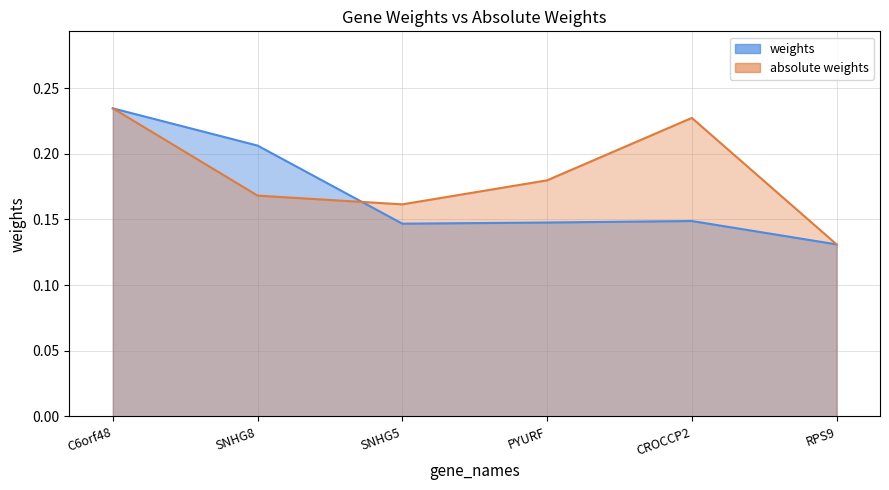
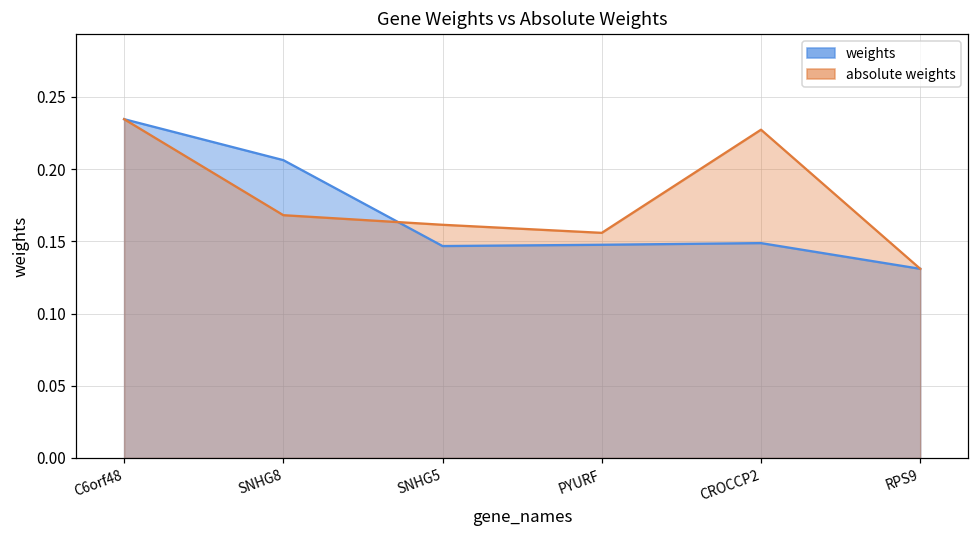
absolute weights, PYURF: 0.180 -> 0.156
